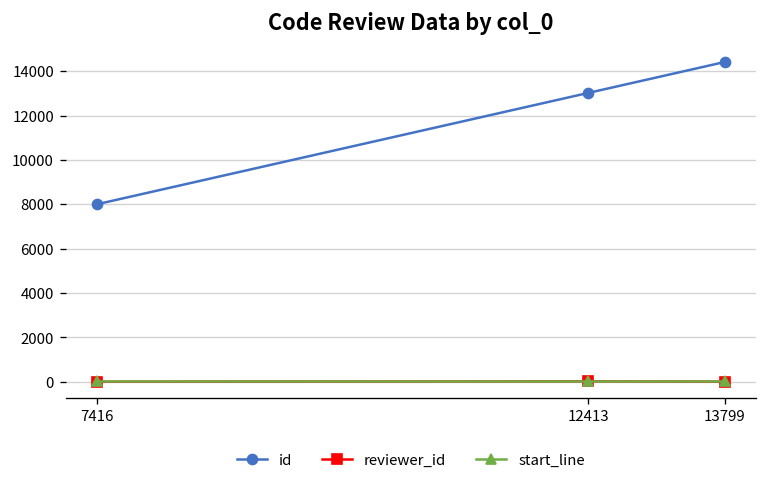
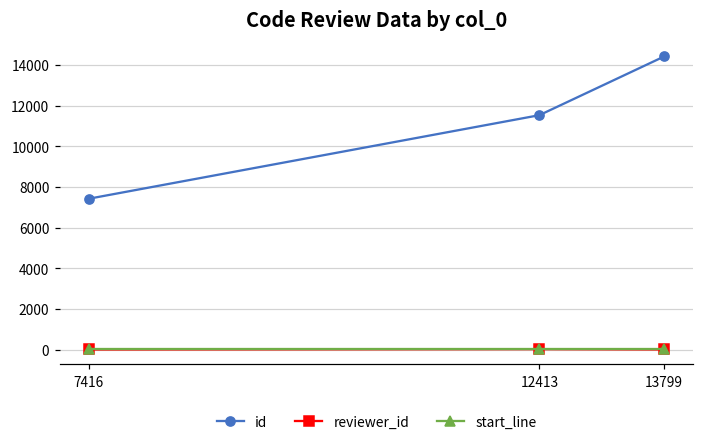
id, 7416: 8000 -> 7400
id, 12413: 13000 -> 11500
